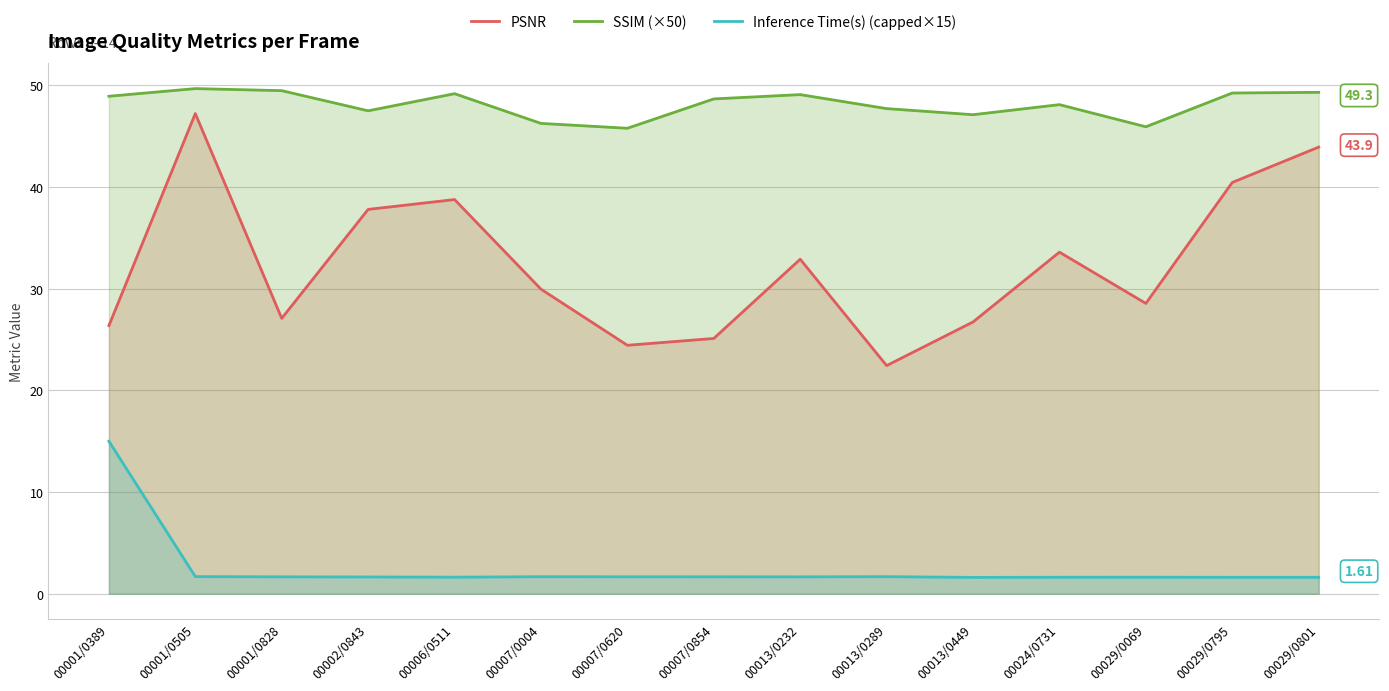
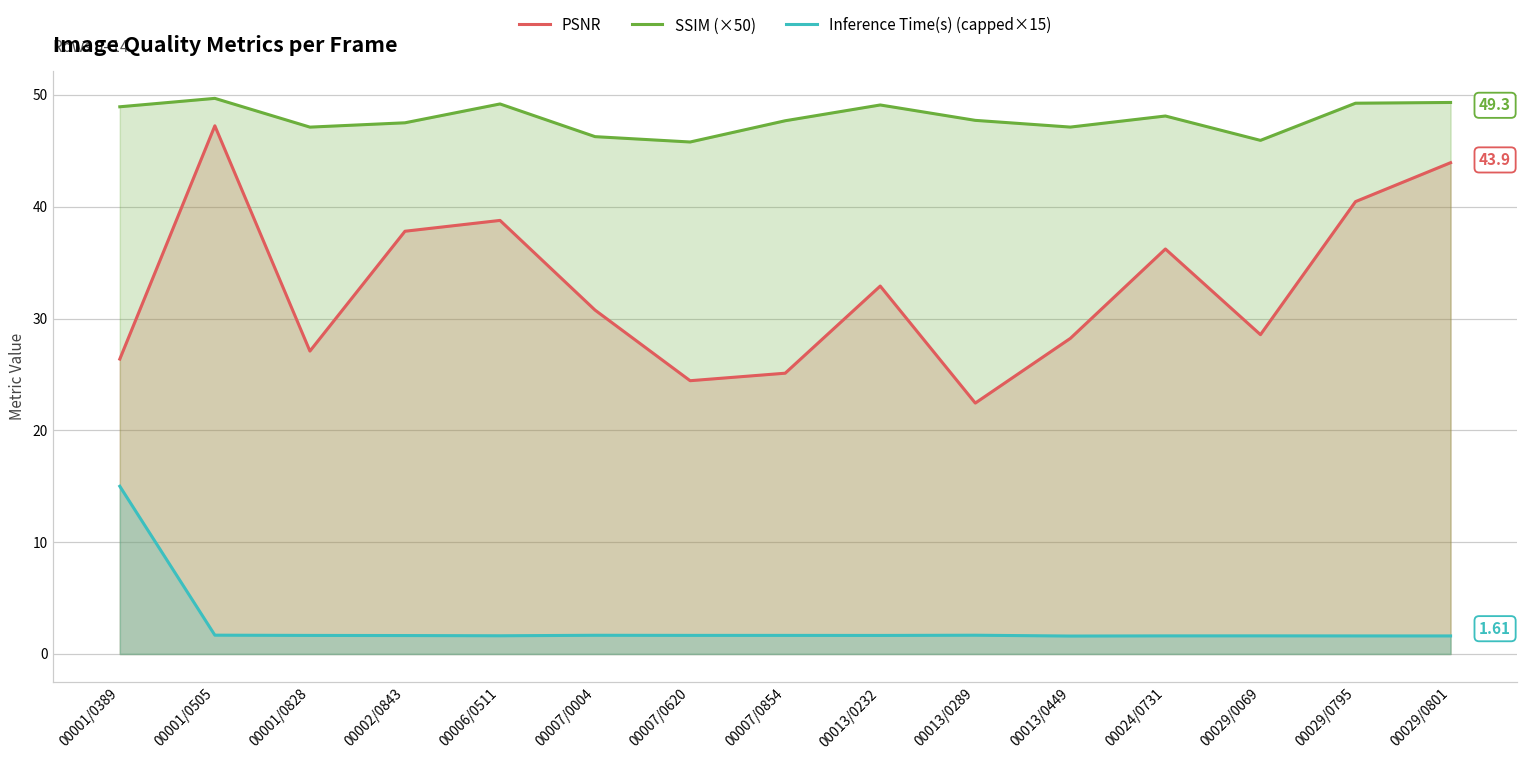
SSIM (×50), 00001/0828: 49.5 -> 47.1
PSNR, 00007/0004: 30.0 -> 30.8
SSIM (×50), 00007/0854: 48.7 -> 47.7
PSNR, 00013/0449: 26.7 -> 28.2
PSNR, 00024/0731: 33.6 -> 36.2
